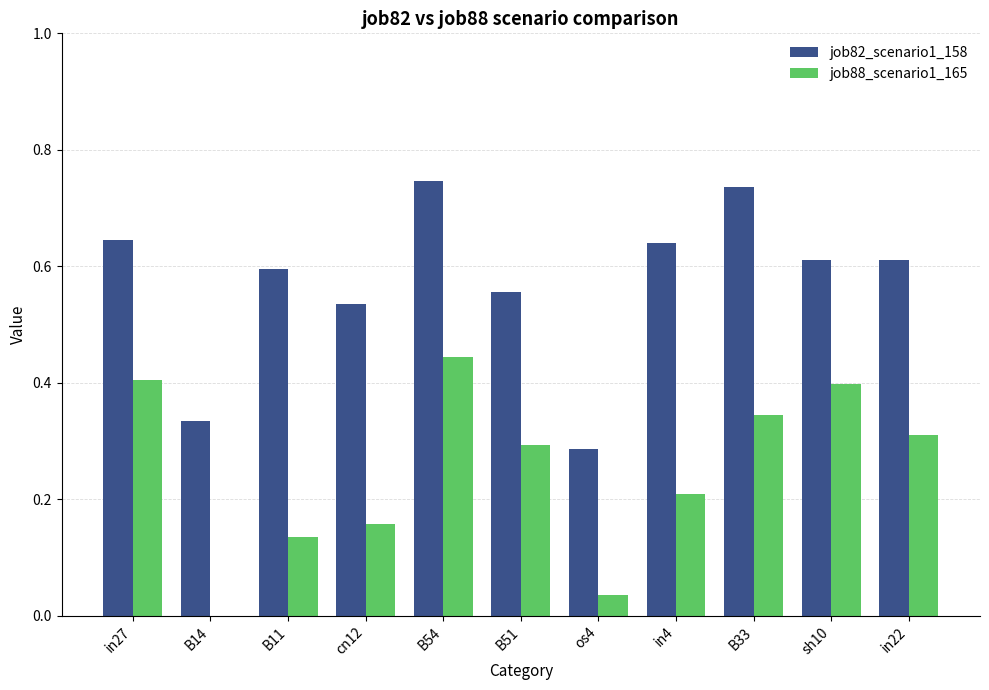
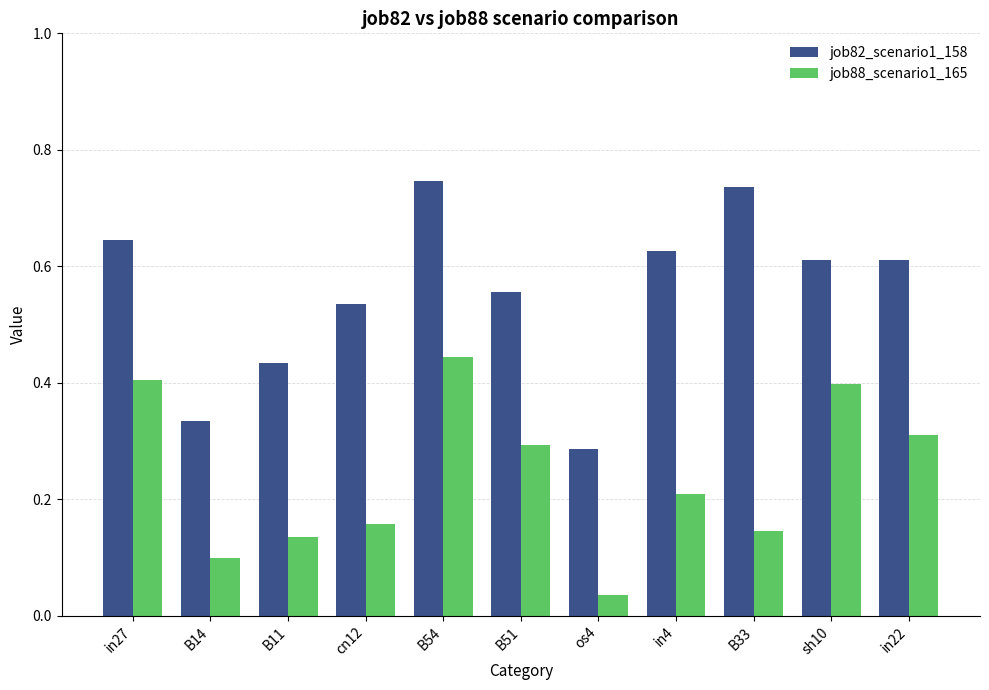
job88_scenario1_165, B14: 0.0 -> 0.1
job82_scenario1_158, B11: 0.60 -> 0.43
job82_scenario1_158, in4: 0.64 -> 0.63
job88_scenario1_165, B33: 0.35 -> 0.14
